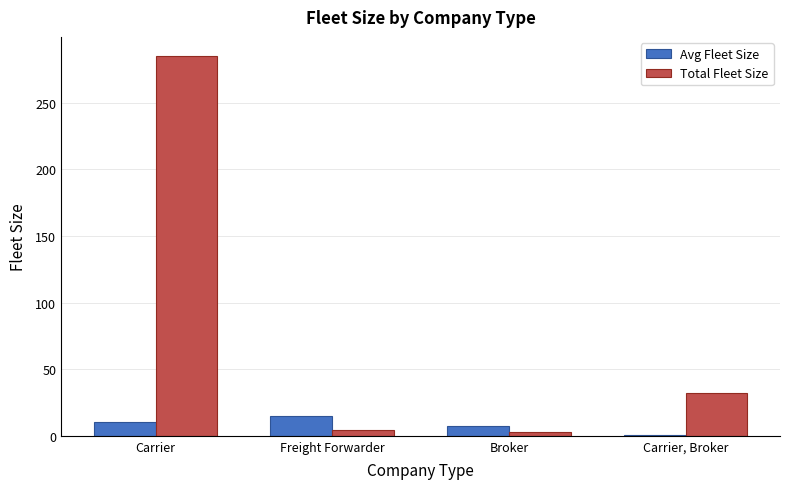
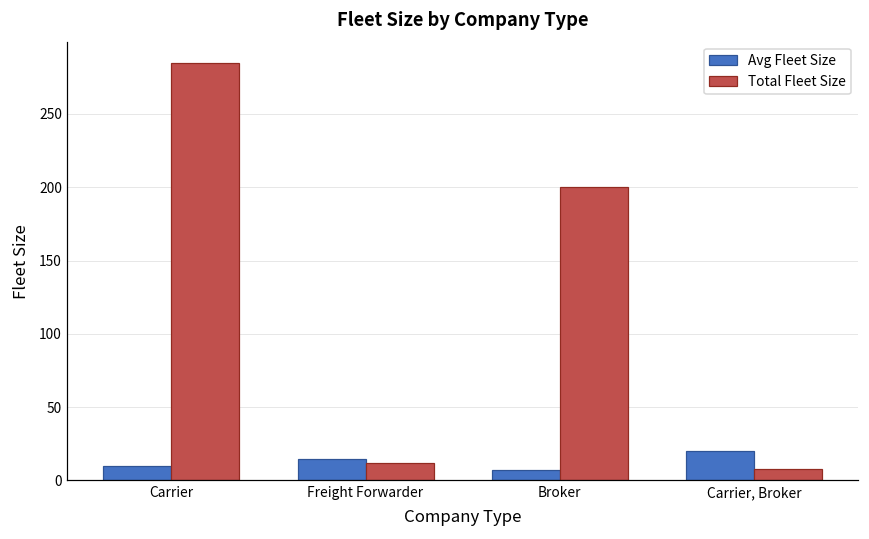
Total Fleet Size, Freight Forwarder: 4 -> 12
Total Fleet Size, Broker: 3 -> 200
Avg Fleet Size, Carrier, Broker: 1 -> 20
Total Fleet Size, Carrier, Broker: 32 -> 8
